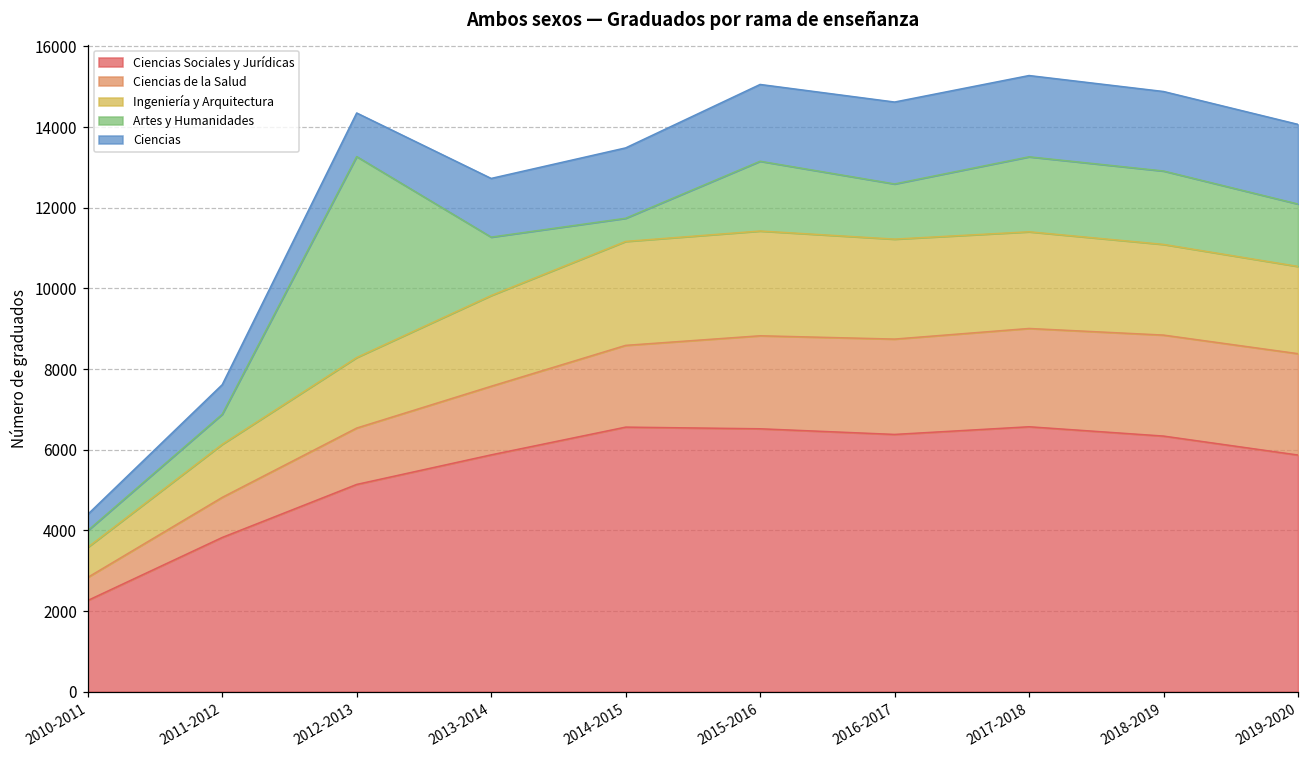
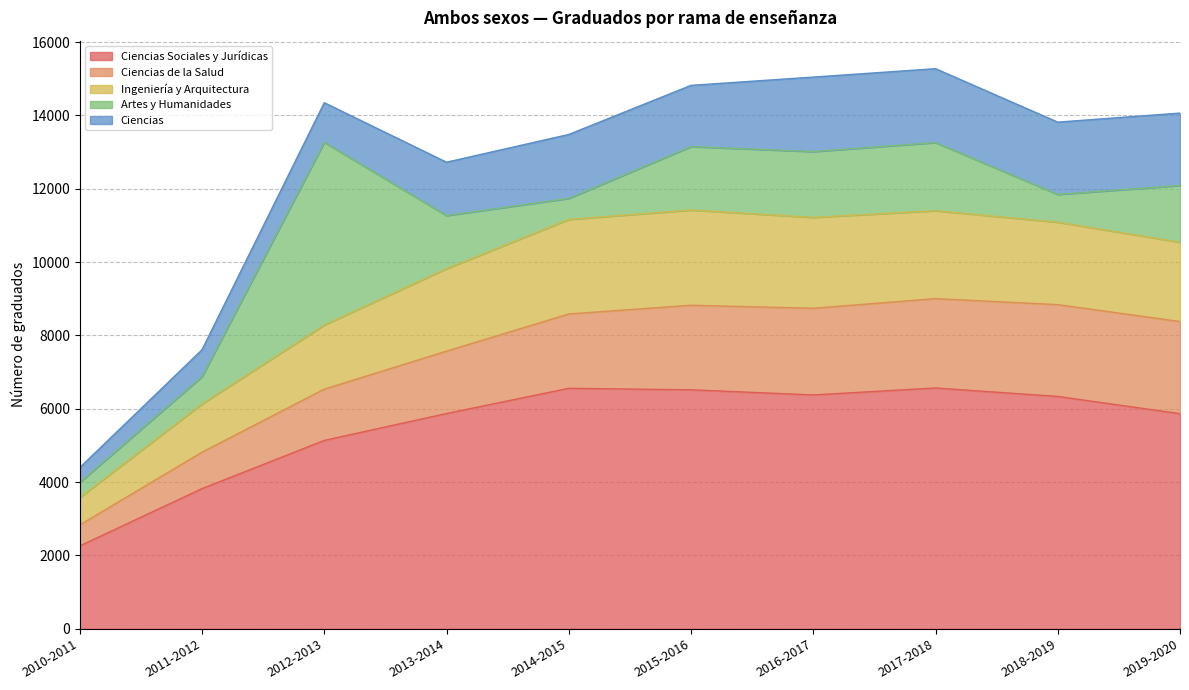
Ciencias, 2015-2016: 1900 -> 1700
Artes y Humanidades, 2016-2017: 1400 -> 1800
Artes y Humanidades, 2018-2019: 1800 -> 800
